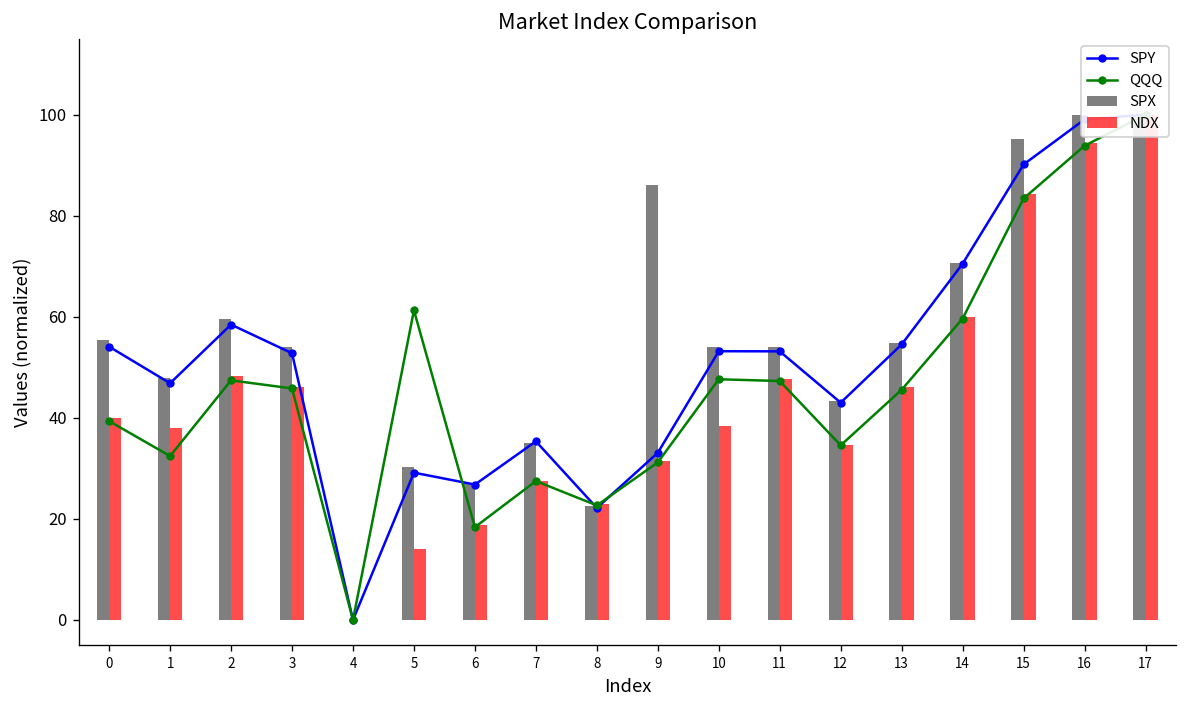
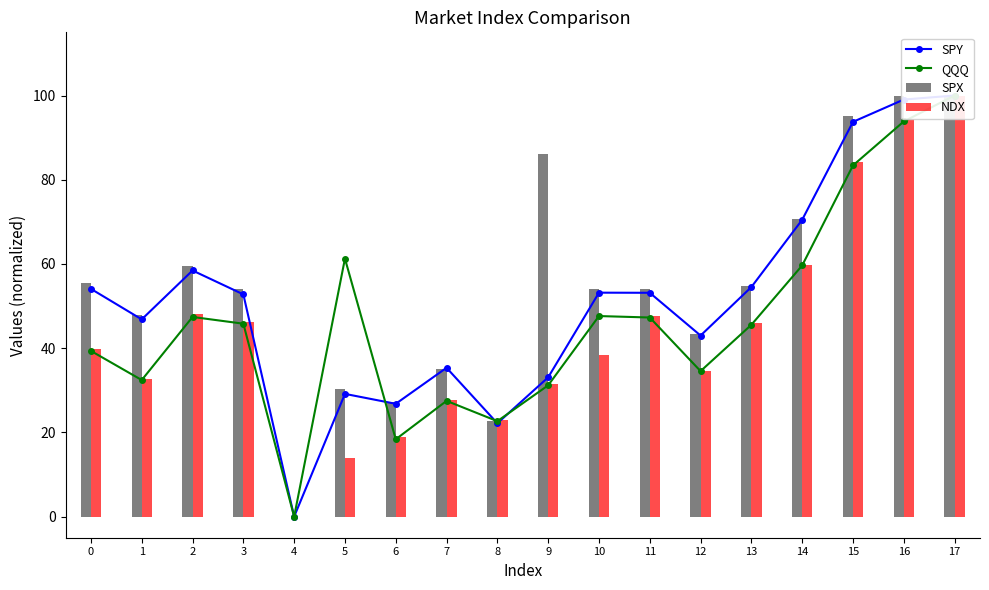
NDX, 1: 38 -> 33
SPY, 15: 90 -> 94
